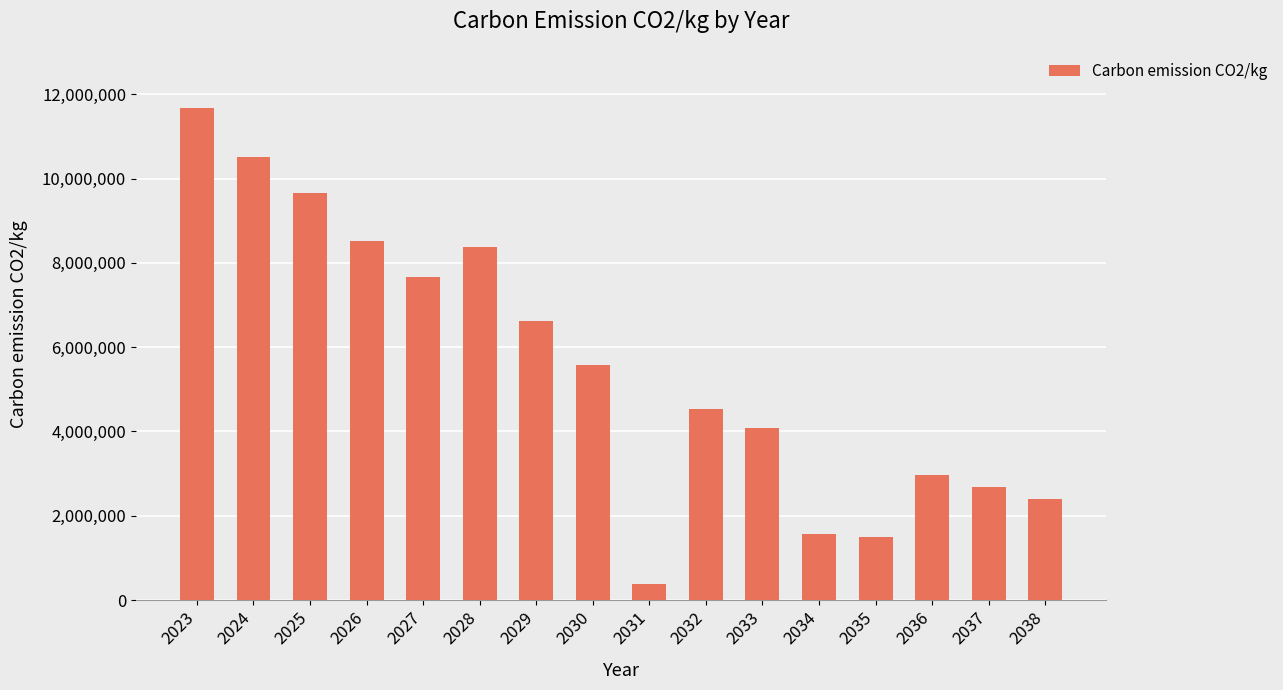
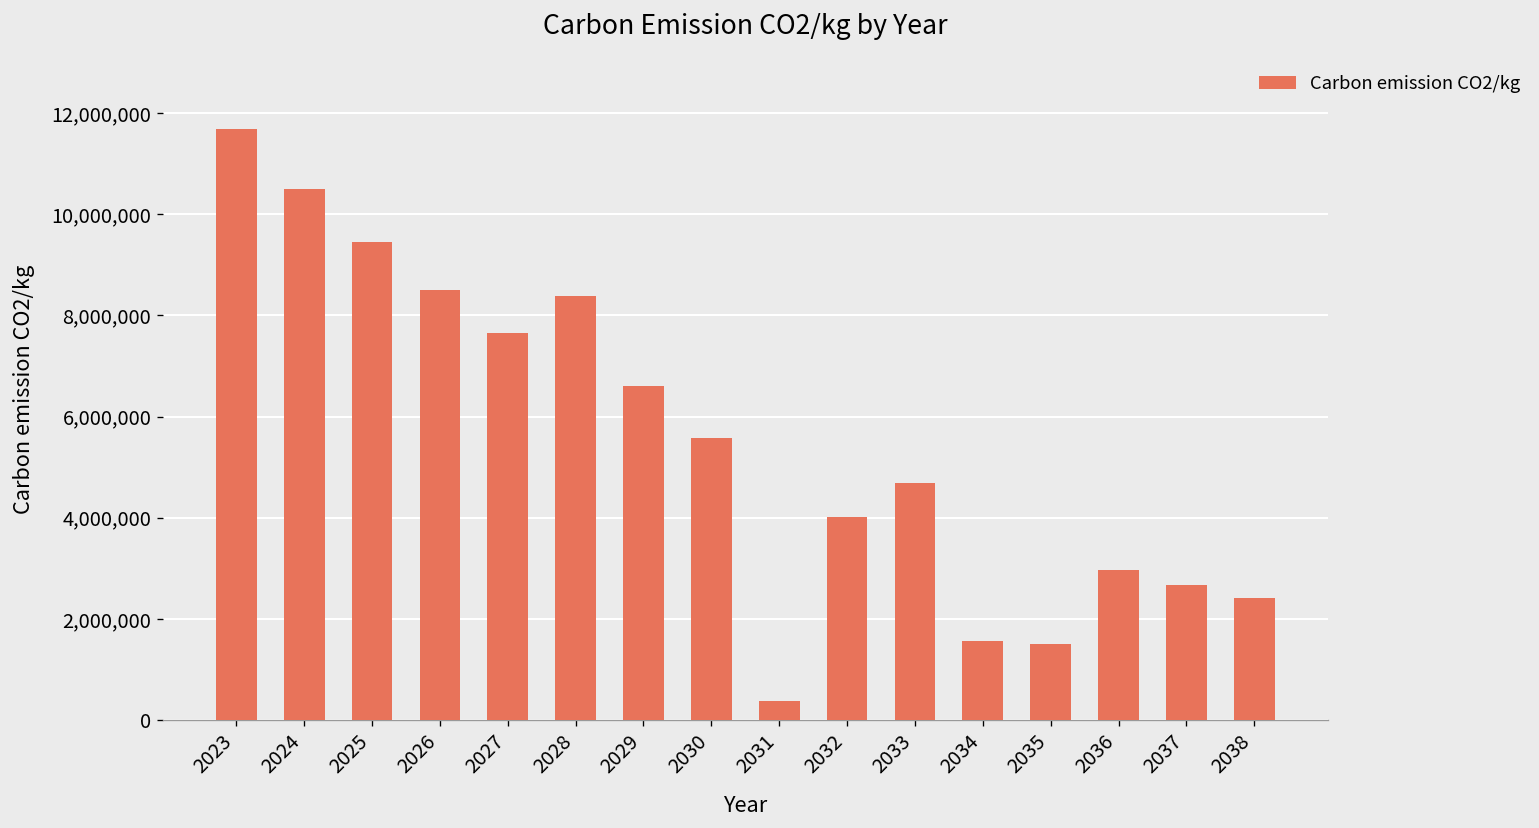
2025: 9,700,000 -> 9,500,000
2032: 4,500,000 -> 4,000,000
2033: 4,100,000 -> 4,700,000
